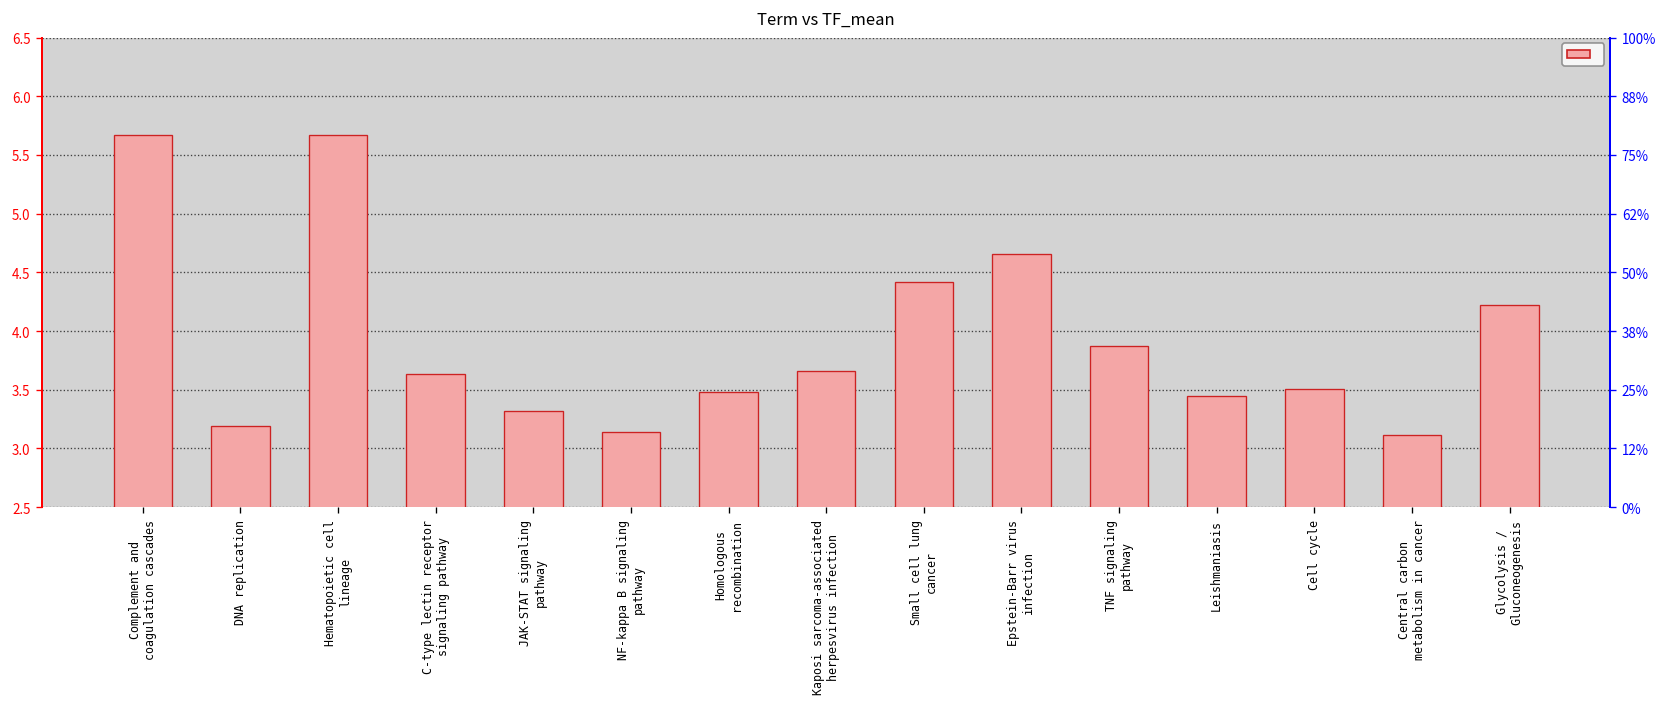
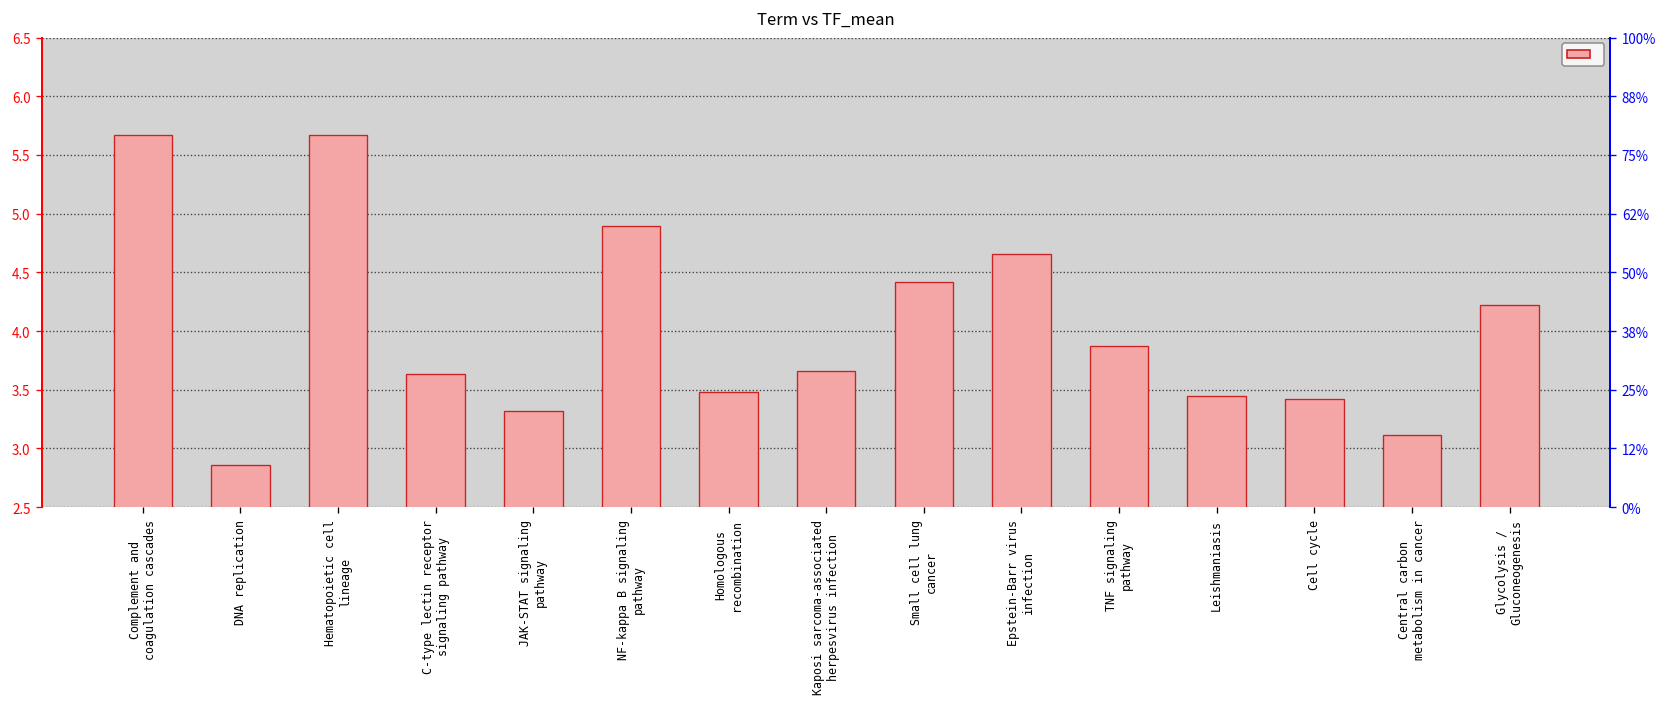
DNA replication: 3.2 -> 2.9
NF-kappa B signaling pathway: 3.1 -> 4.9
Cell cycle: 3.5 -> 3.4
